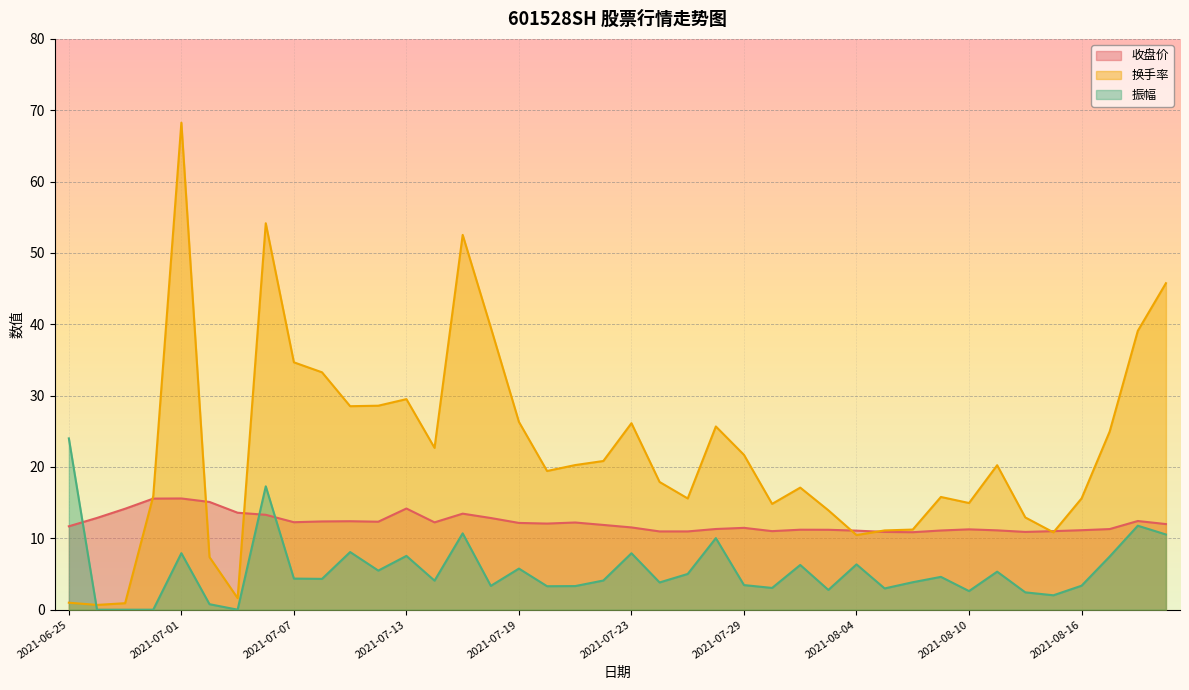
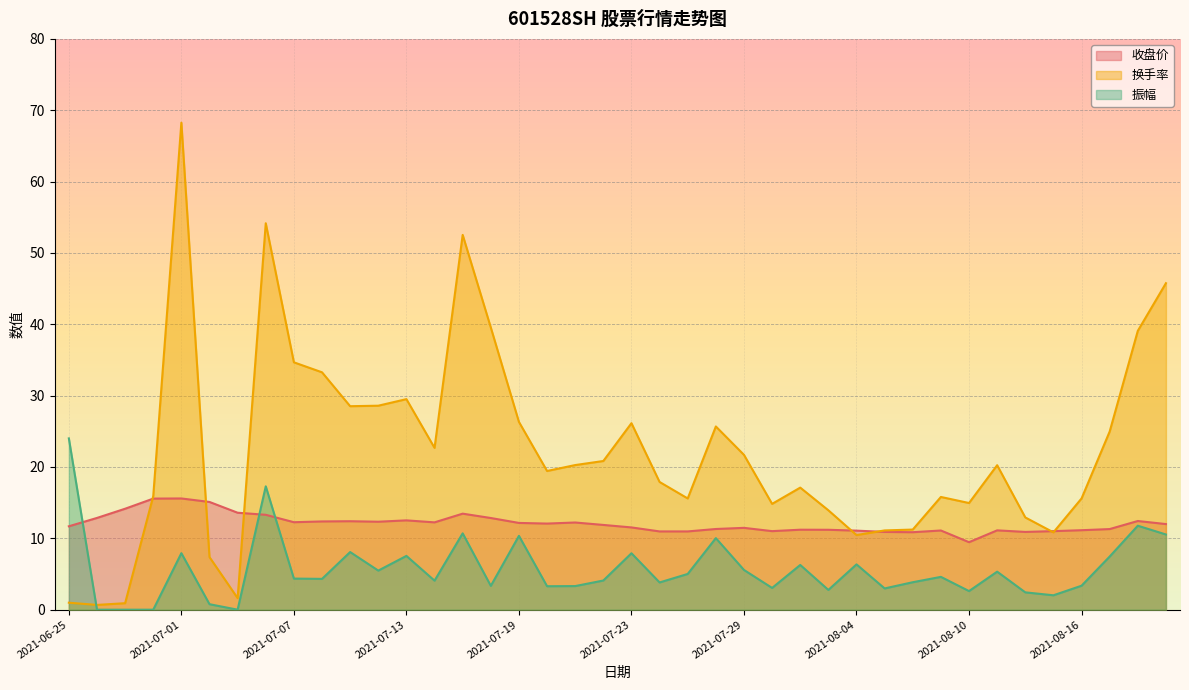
收盘价, 2021-07-13: 14 -> 13
振幅, 2021-07-19: 6 -> 10
振幅, 2021-07-29: 3 -> 6
收盘价, 2021-08-10: 11 -> 9
